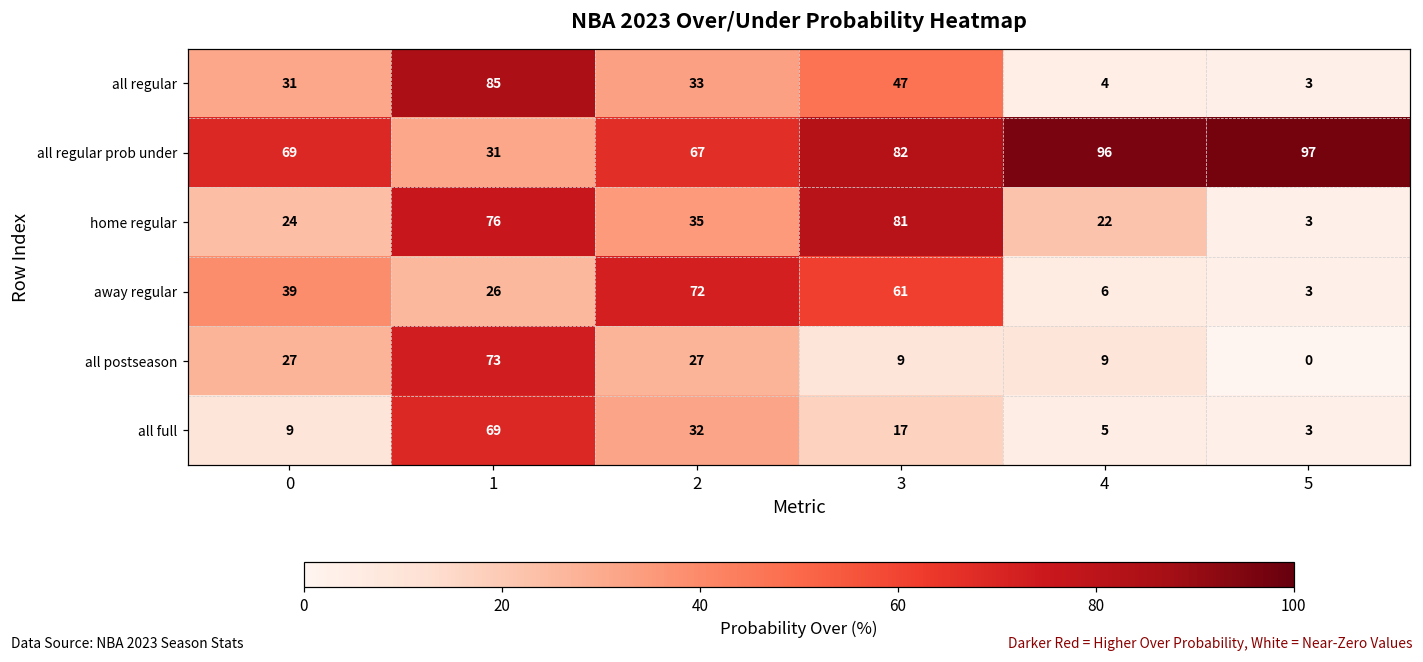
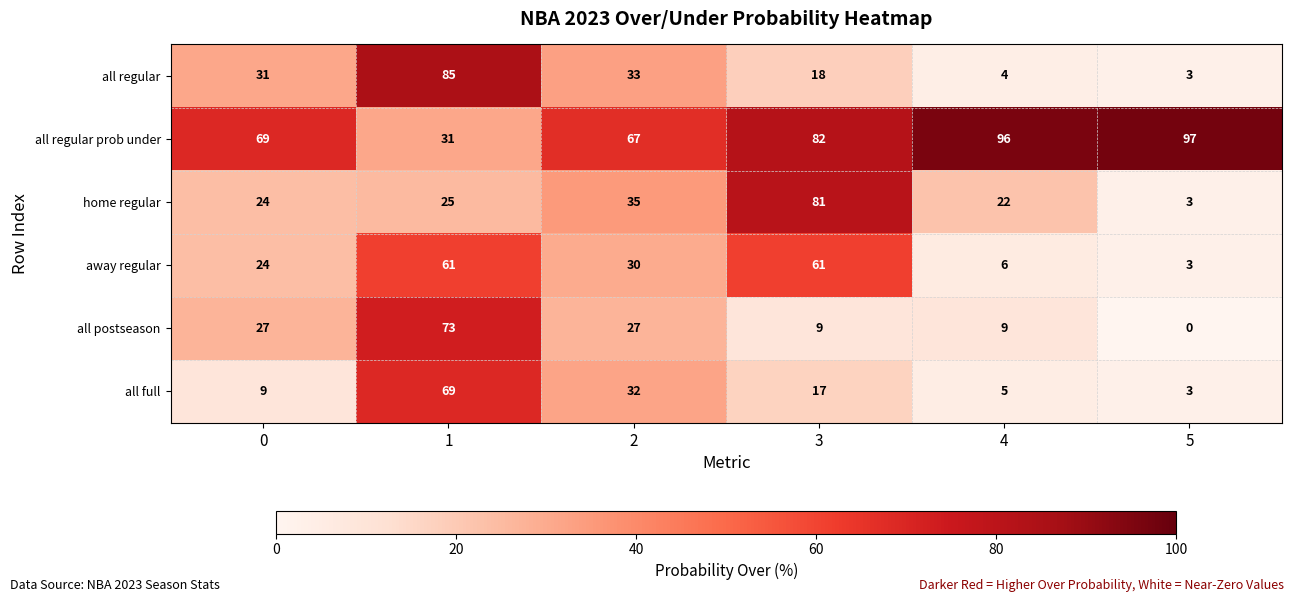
all regular, 3: 47 -> 18
home regular, 1: 76 -> 25
away regular, 0: 39 -> 24
away regular, 1: 26 -> 61
away regular, 2: 72 -> 30
